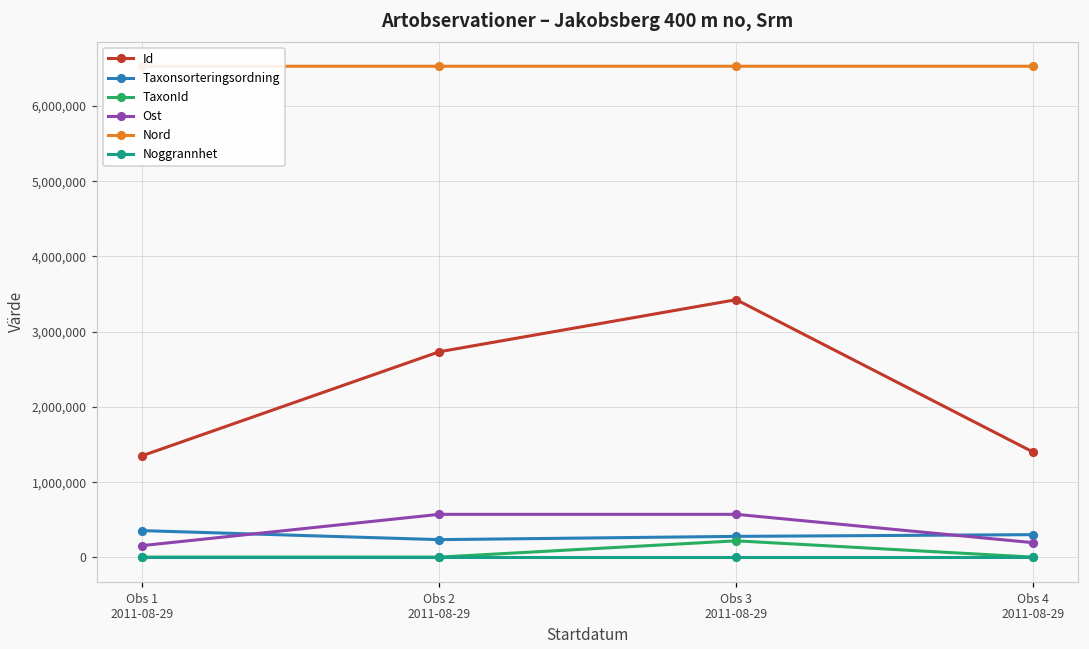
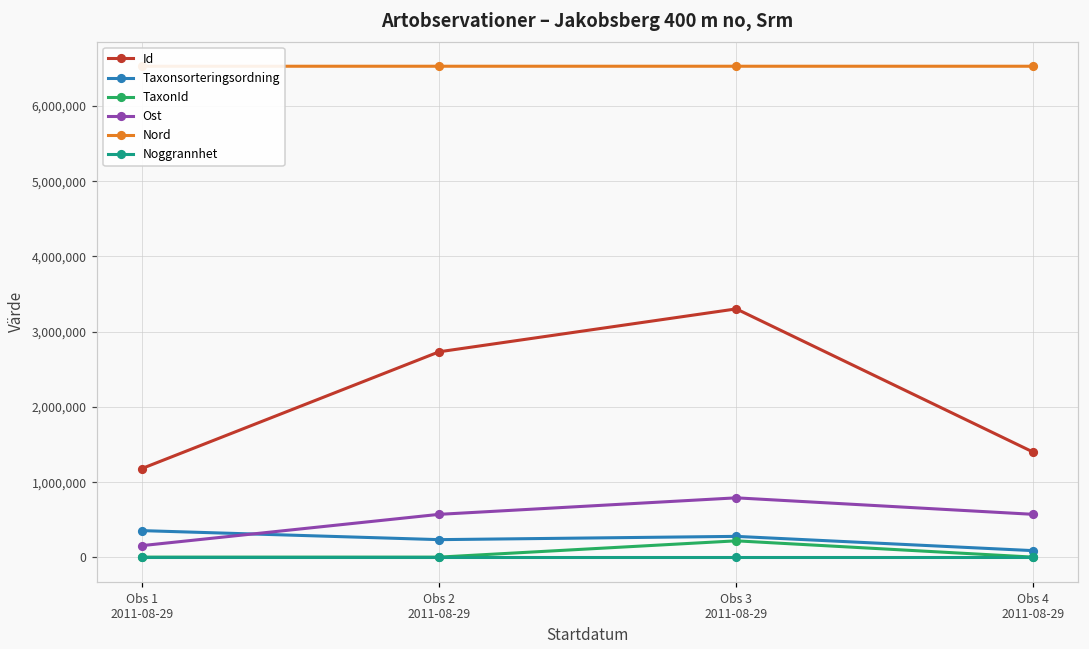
Id, Obs 1 2011-08-29: 1,400,000 -> 1,200,000
Id, Obs 3 2011-08-29: 3,400,000 -> 3,300,000
Ost, Obs 3 2011-08-29: 600,000 -> 800,000
Taxonsorteringsordning, Obs 4 2011-08-29: 300,000 -> 100,000
Ost, Obs 4 2011-08-29: 200,000 -> 600,000
